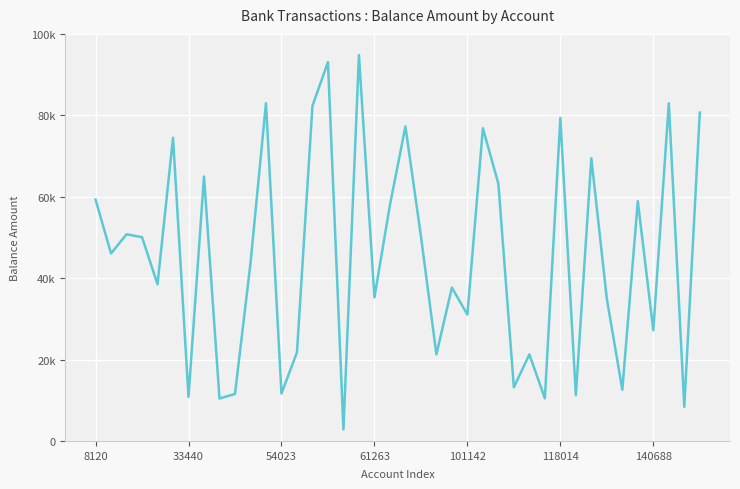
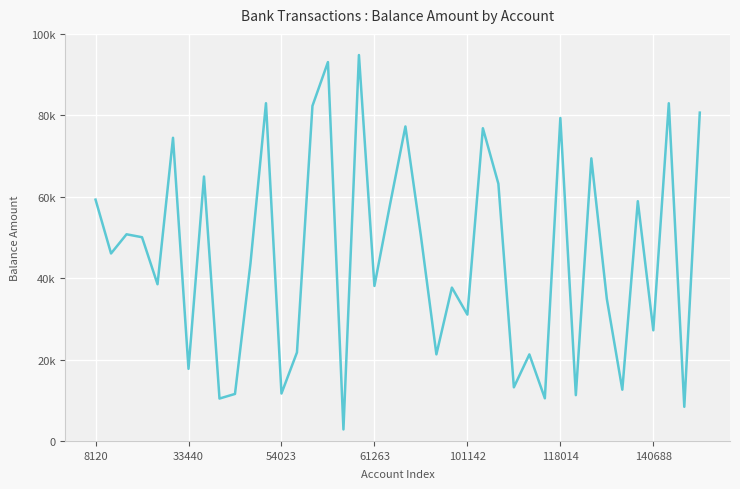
33440: 11000 -> 18000
61263: 35000 -> 38000
